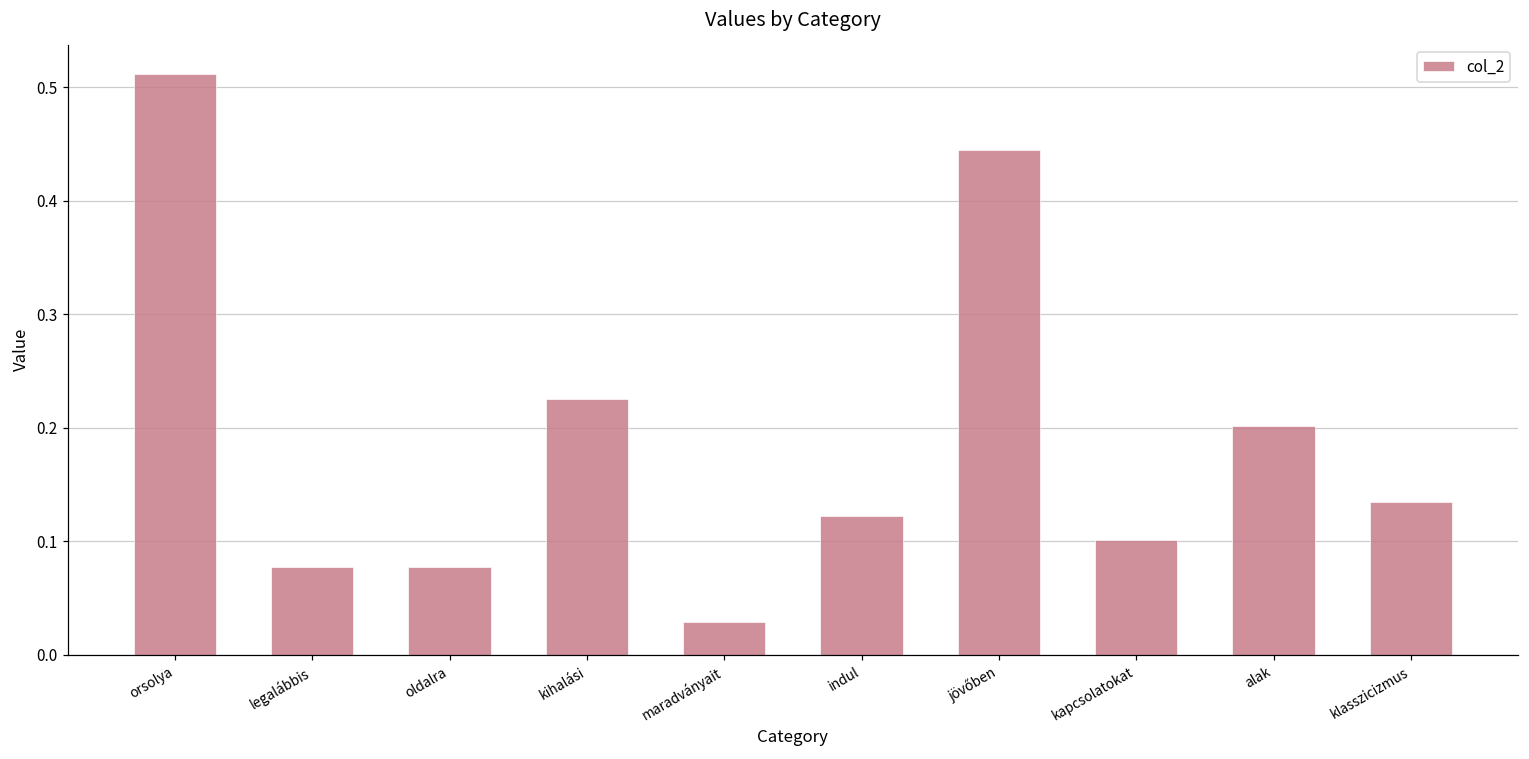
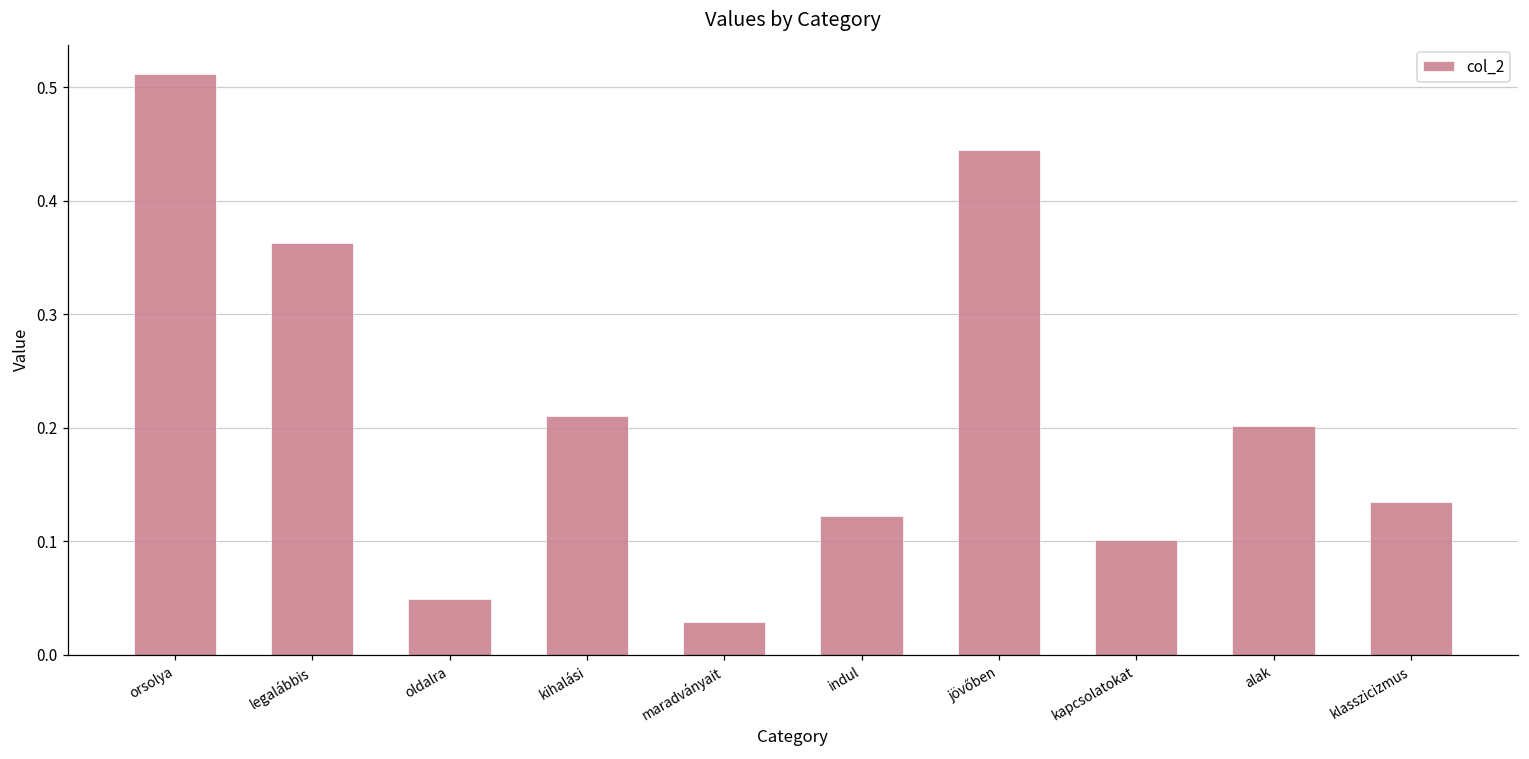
legalábbis: 0.077 -> 0.363
oldalra: 0.077 -> 0.049
kihalási: 0.225 -> 0.210
